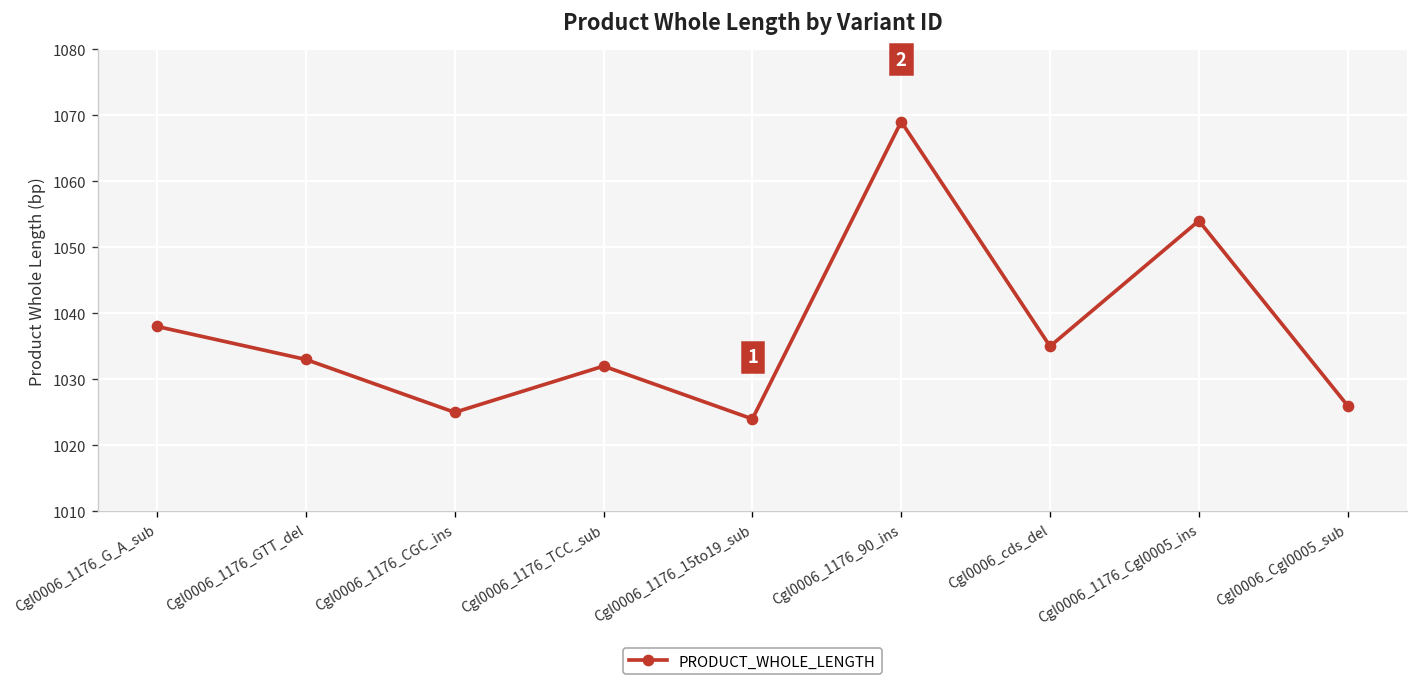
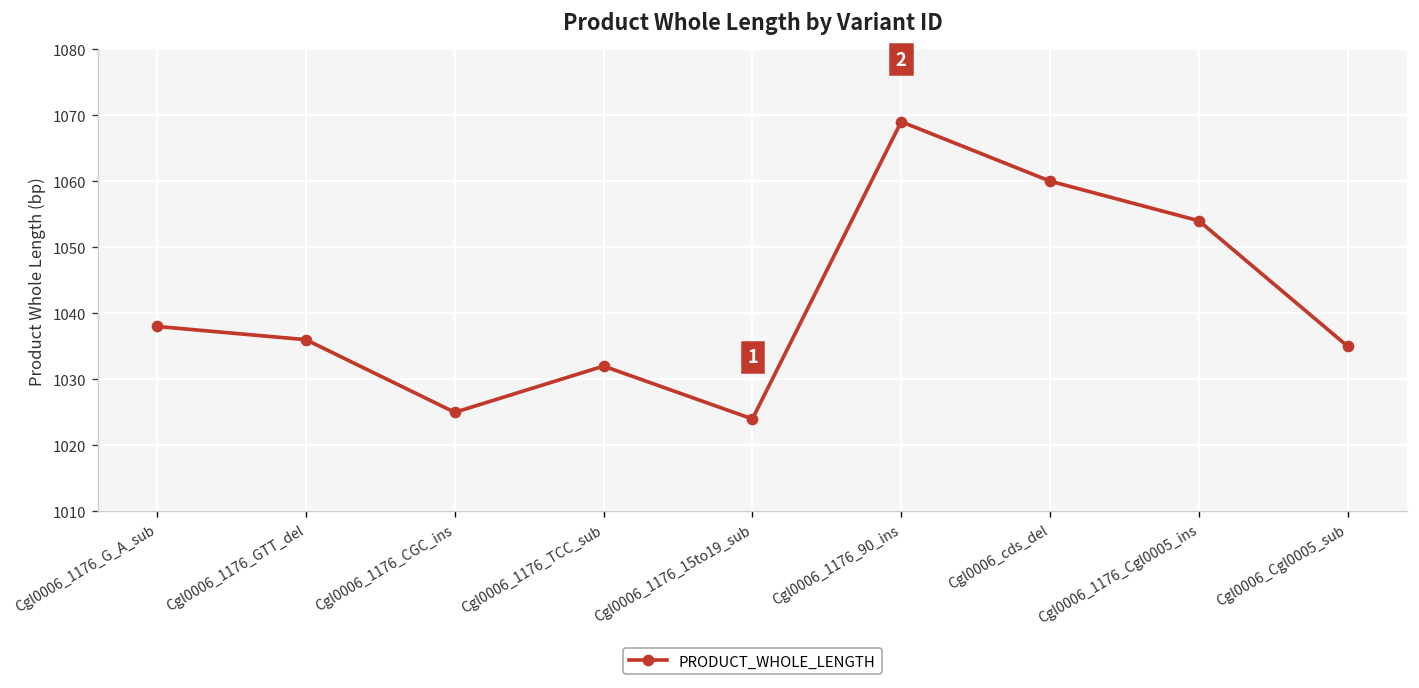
Cgl0006_1176_GTT_del: 1033 -> 1036
Cgl0006_cds_del: 1035 -> 1060
Cgl0006_Cgl0005_sub: 1026 -> 1035
